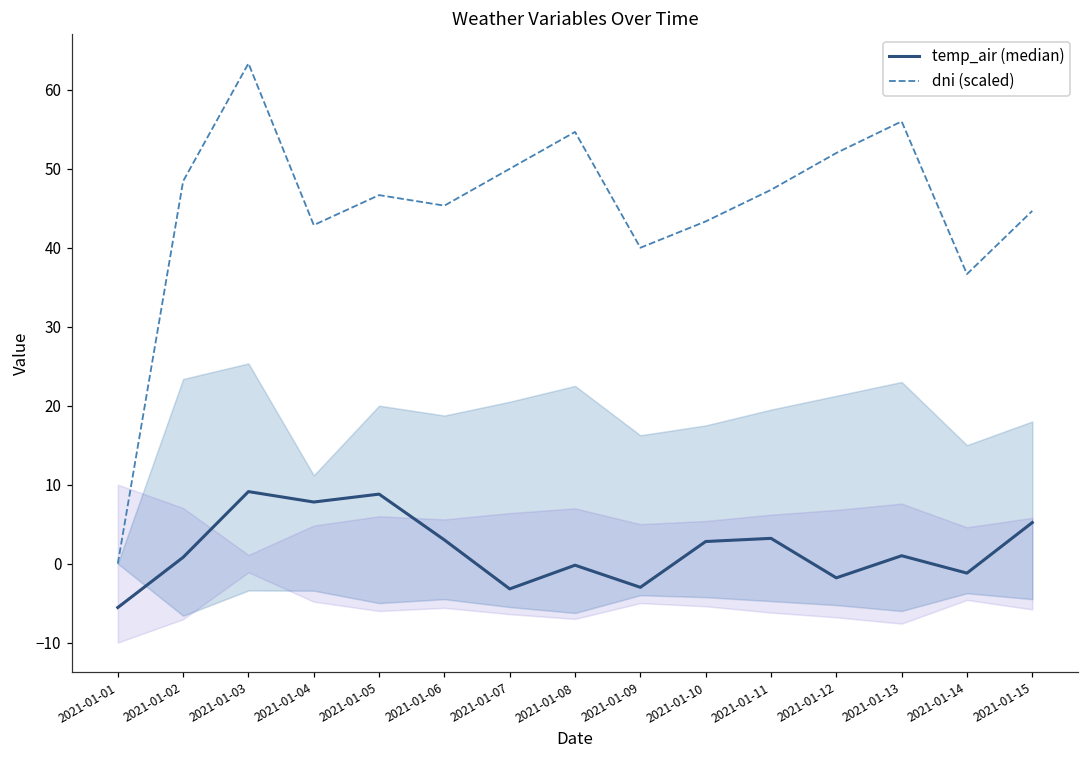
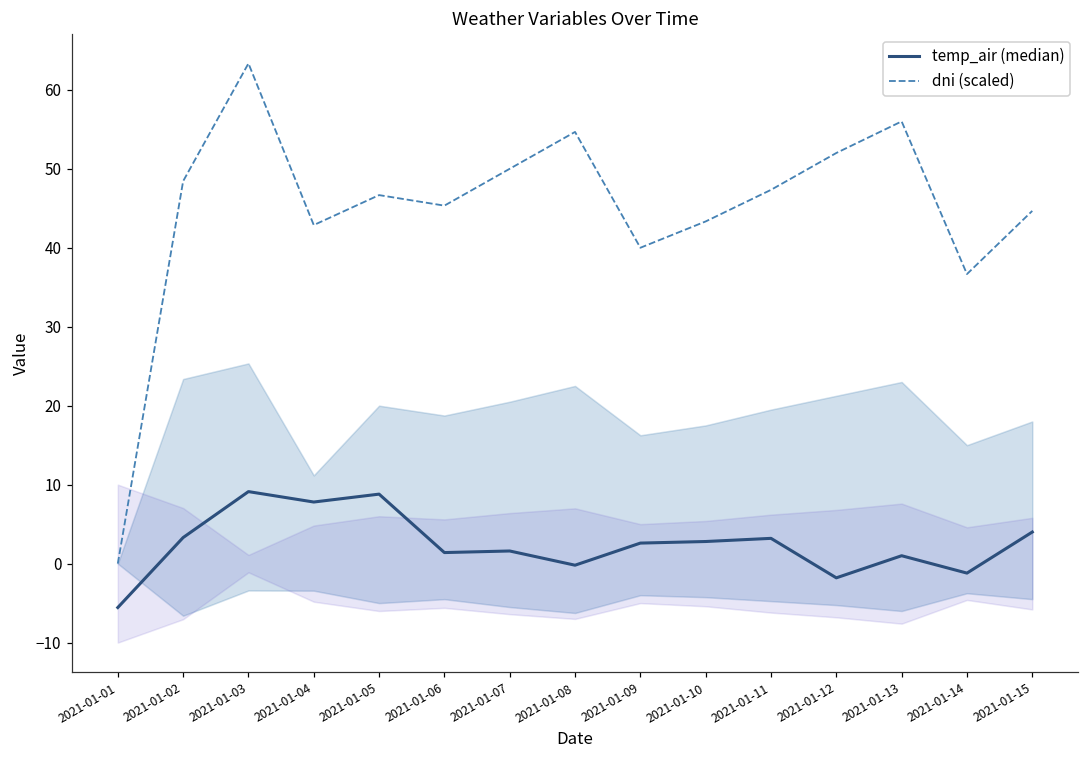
temp_air (median), 2021-01-02: 1 -> 3
temp_air (median), 2021-01-06: 3 -> 1
temp_air (median), 2021-01-07: -3 -> 2
temp_air (median), 2021-01-09: -3 -> 3
temp_air (median), 2021-01-15: 5 -> 4
